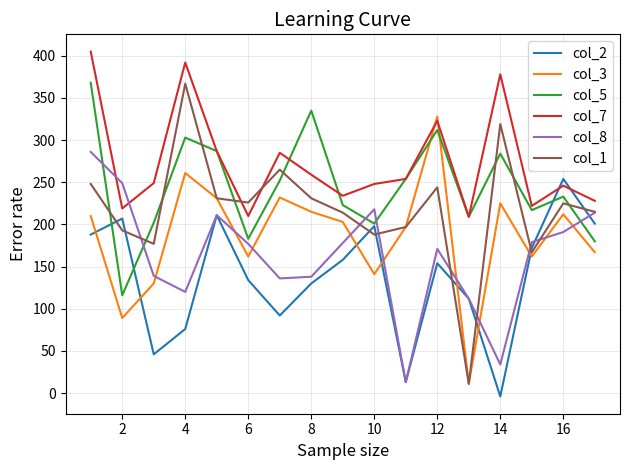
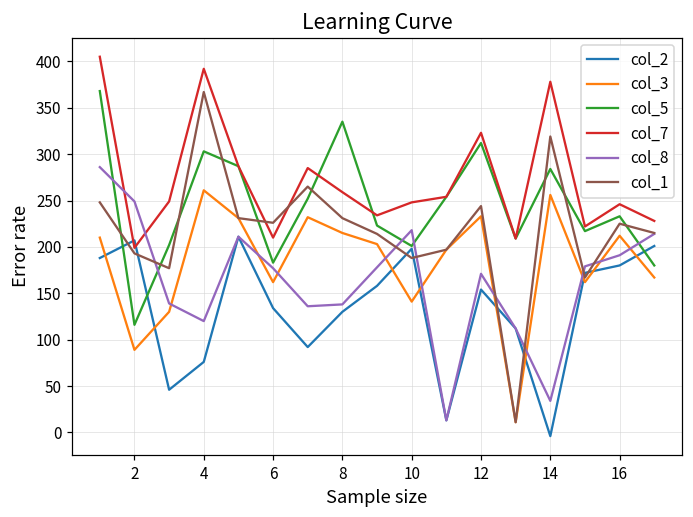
col_7, 2: 220 -> 200
col_3, 12: 330 -> 230
col_3, 14: 230 -> 260
col_2, 16: 250 -> 180
